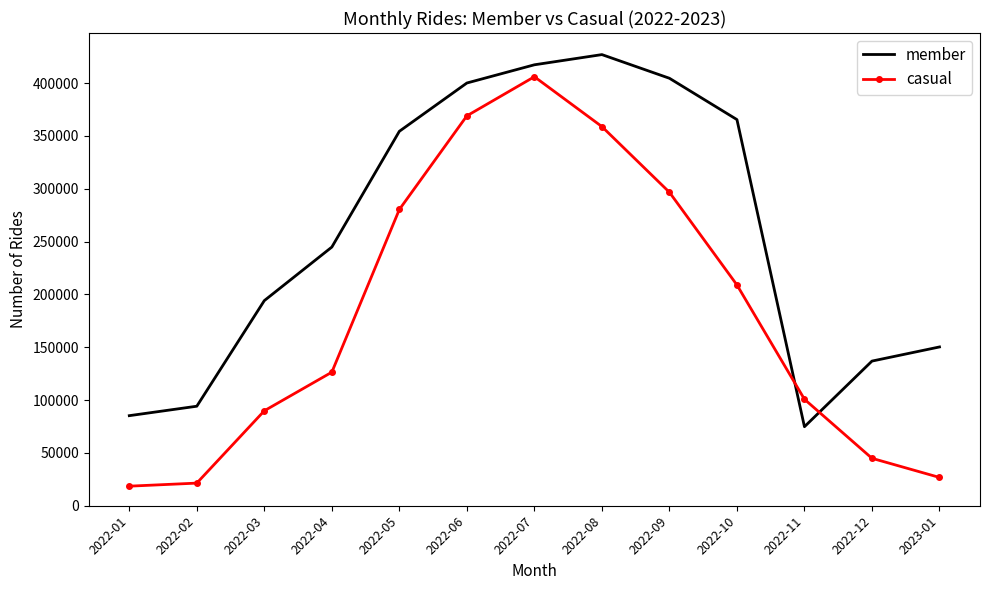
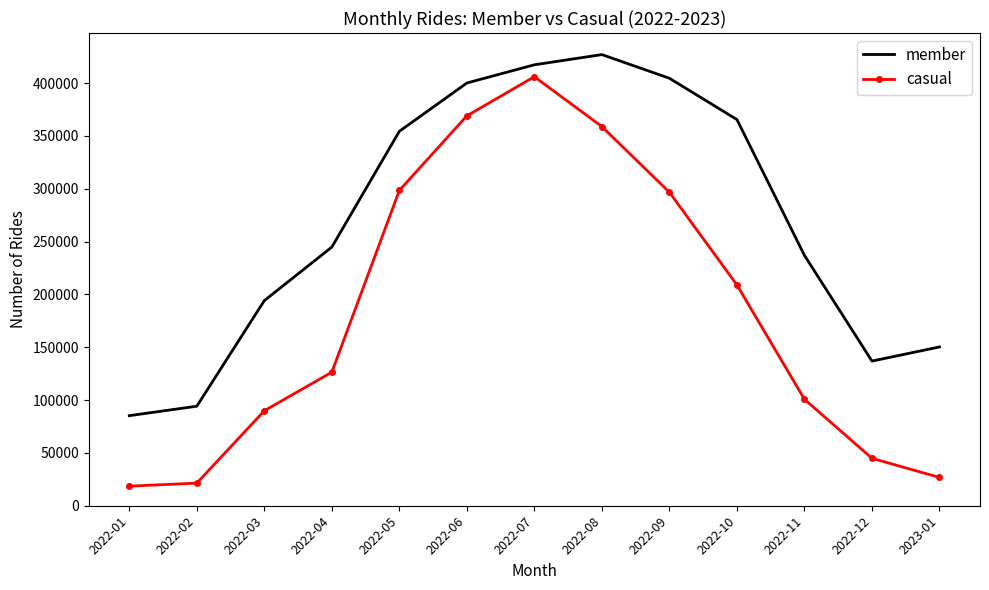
casual, 2022-05: 280000 -> 298000
member, 2022-11: 75000 -> 237000
